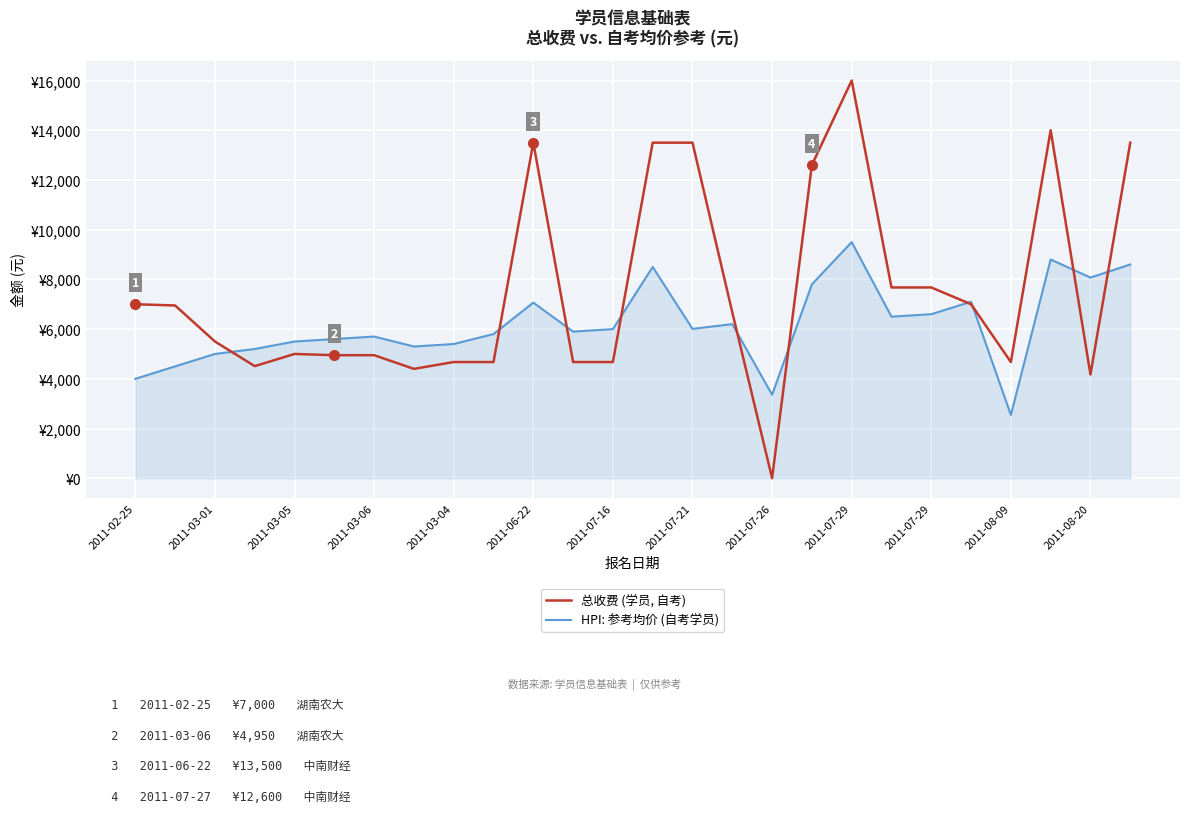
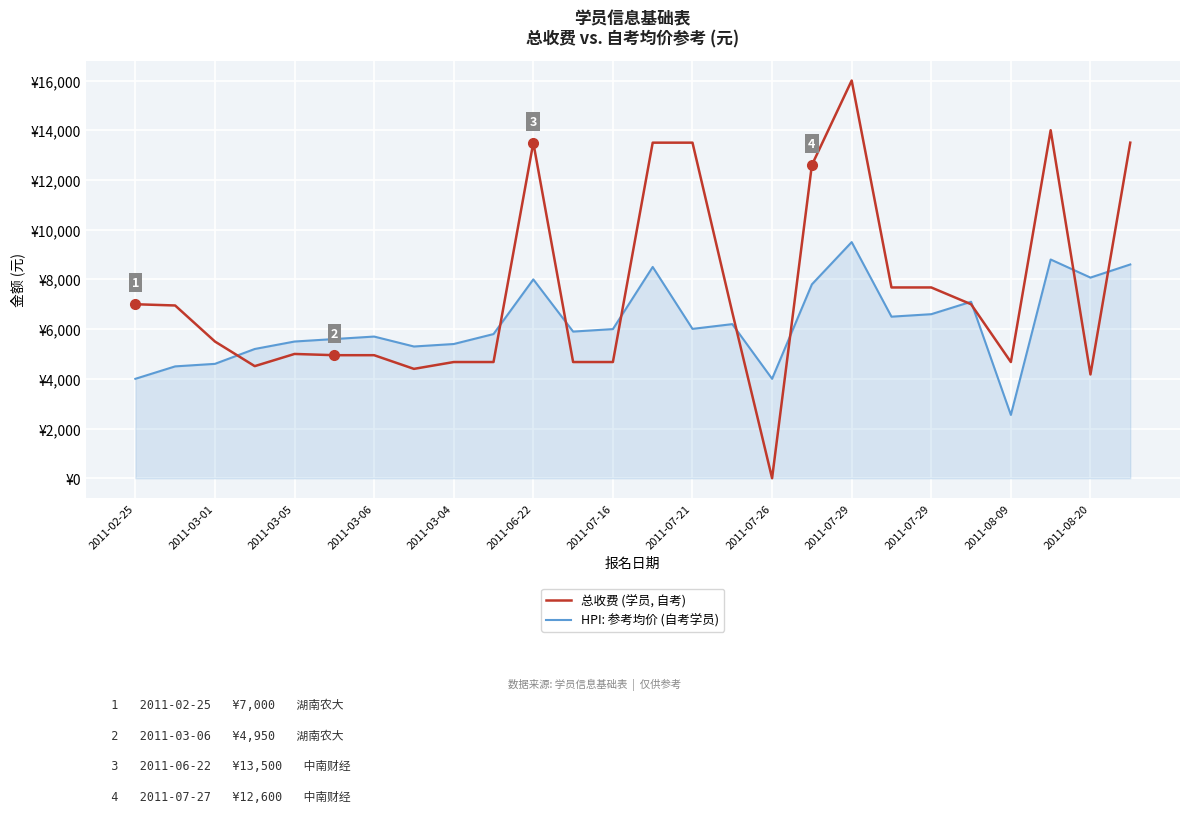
HPI: 参考均价 (自考学员), 2011-03-01: ¥5,000 -> ¥4,600
HPI: 参考均价 (自考学员), 2011-06-22: ¥7,100 -> ¥8,000
HPI: 参考均价 (自考学员), 2011-07-26: ¥3,400 -> ¥4,000
